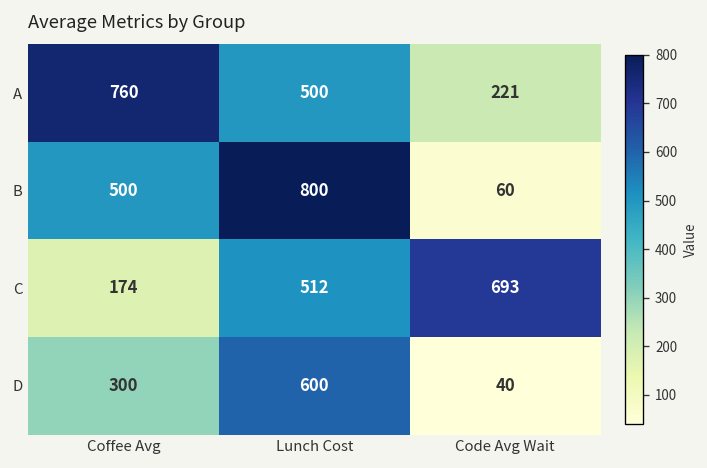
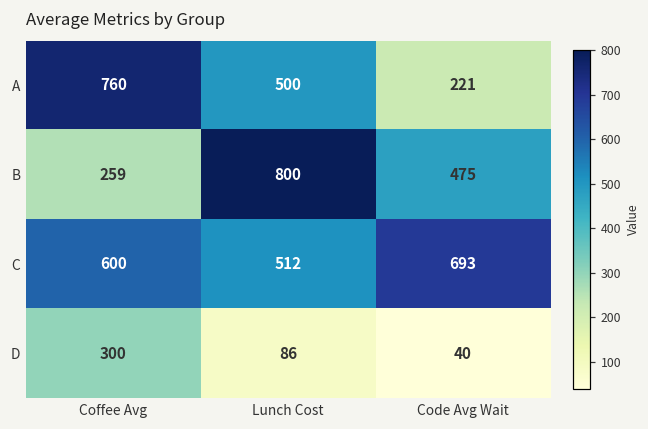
B, Coffee Avg: 500 -> 259
B, Code Avg Wait: 60 -> 475
C, Coffee Avg: 174 -> 600
D, Lunch Cost: 600 -> 86
